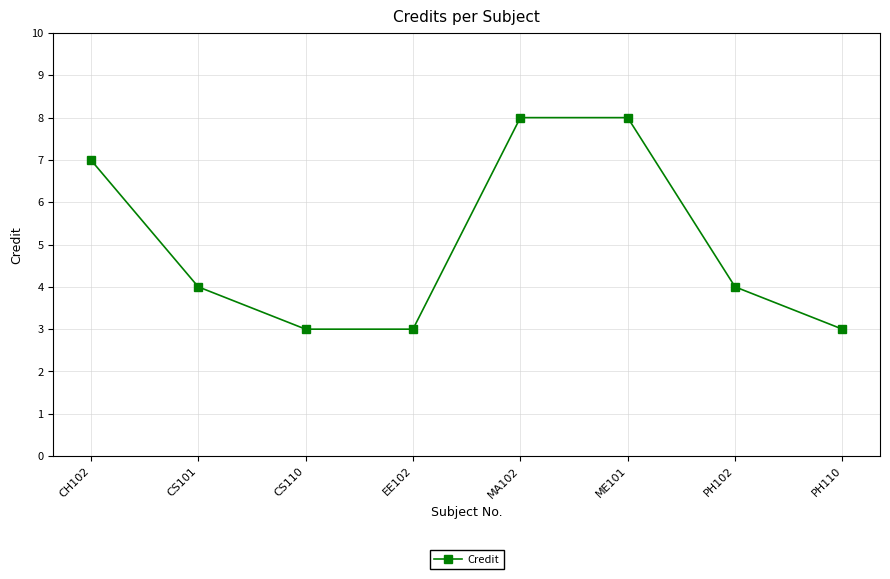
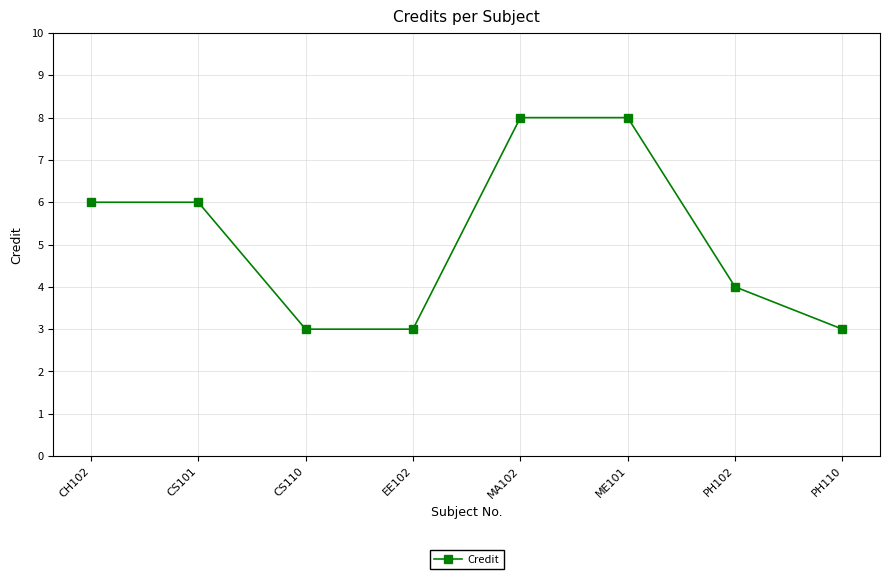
CH102: 7 -> 6
CS101: 4 -> 6
